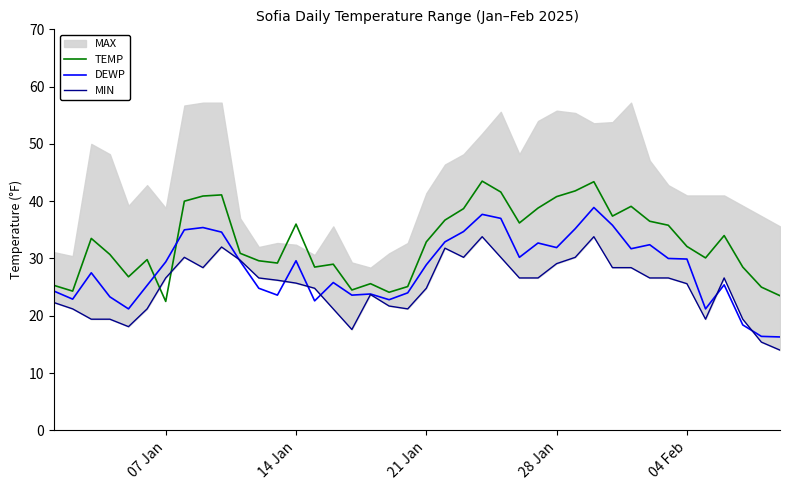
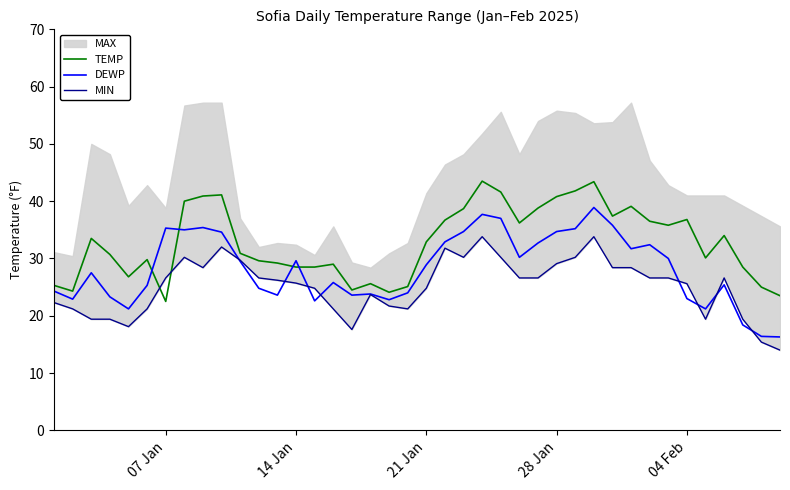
DEWP, 07 Jan: 29 -> 35
TEMP, 14 Jan: 36 -> 29
DEWP, 28 Jan: 32 -> 35
TEMP, 04 Feb: 32 -> 37
DEWP, 04 Feb: 30 -> 23
